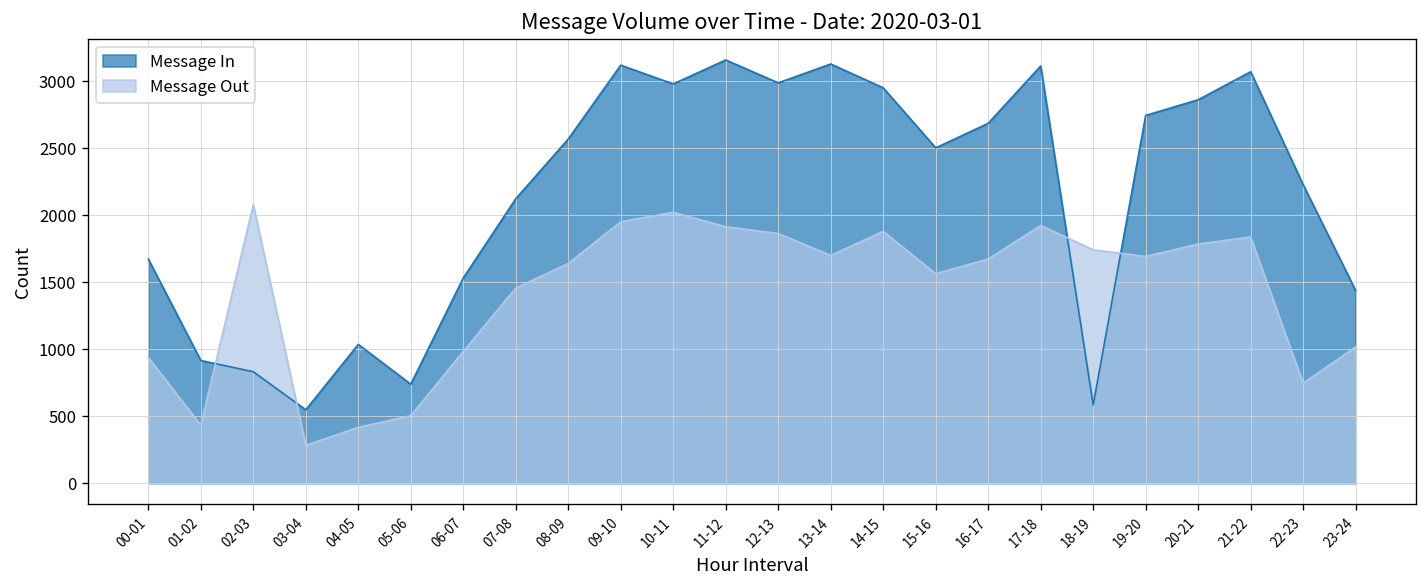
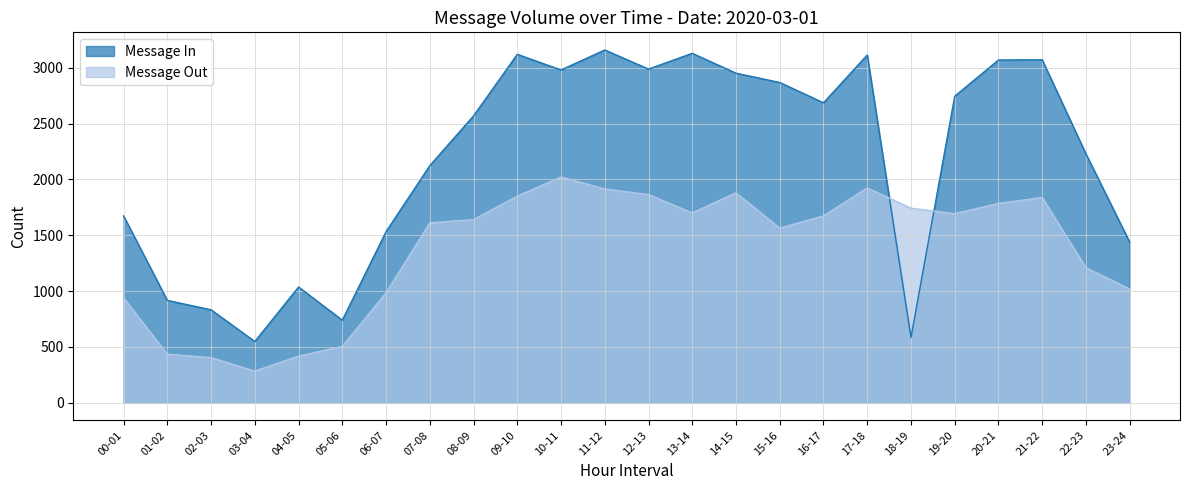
Message Out, 02-03: 2080 -> 400
Message Out, 07-08: 1460 -> 1610
Message Out, 09-10: 1950 -> 1850
Message In, 15-16: 2500 -> 2870
Message In, 20-21: 2860 -> 3070
Message Out, 22-23: 750 -> 1210
